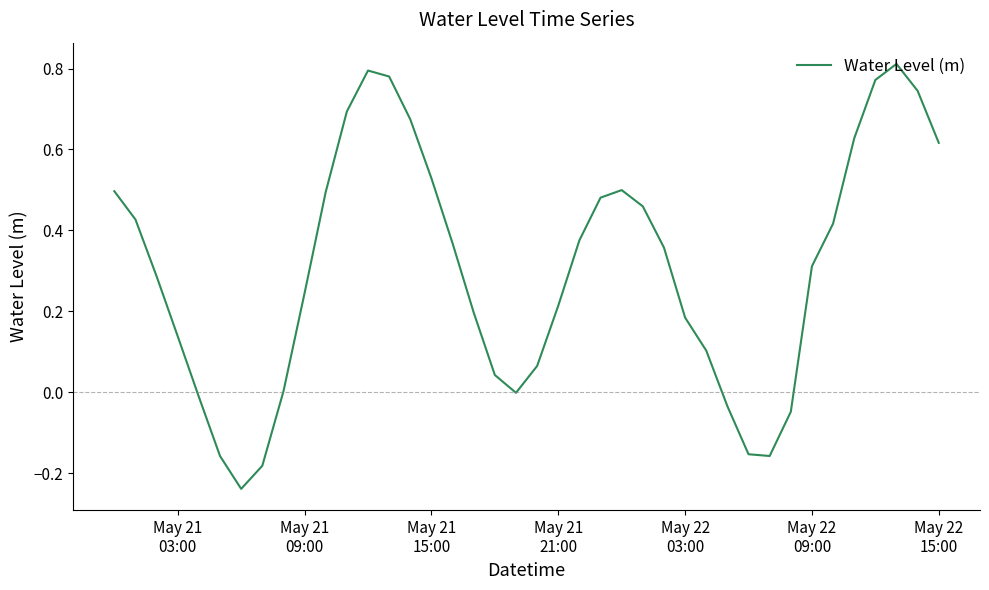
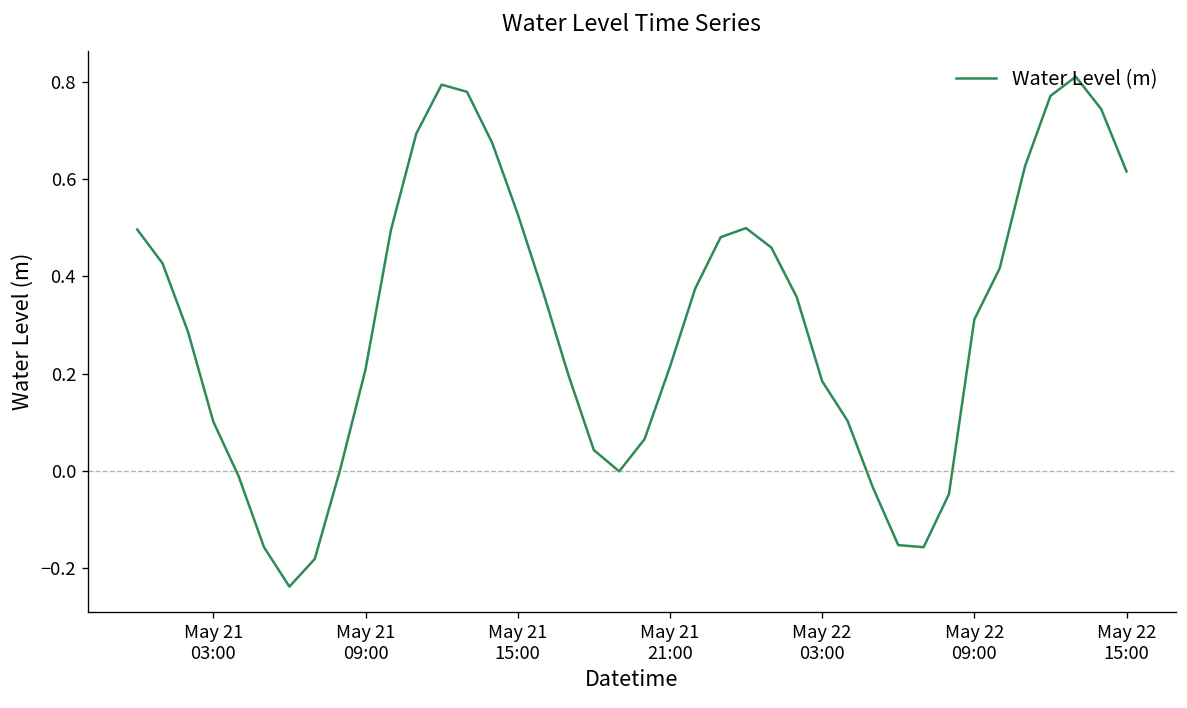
May 21 03:00: 0.14 -> 0.10
May 21 09:00: 0.25 -> 0.21
